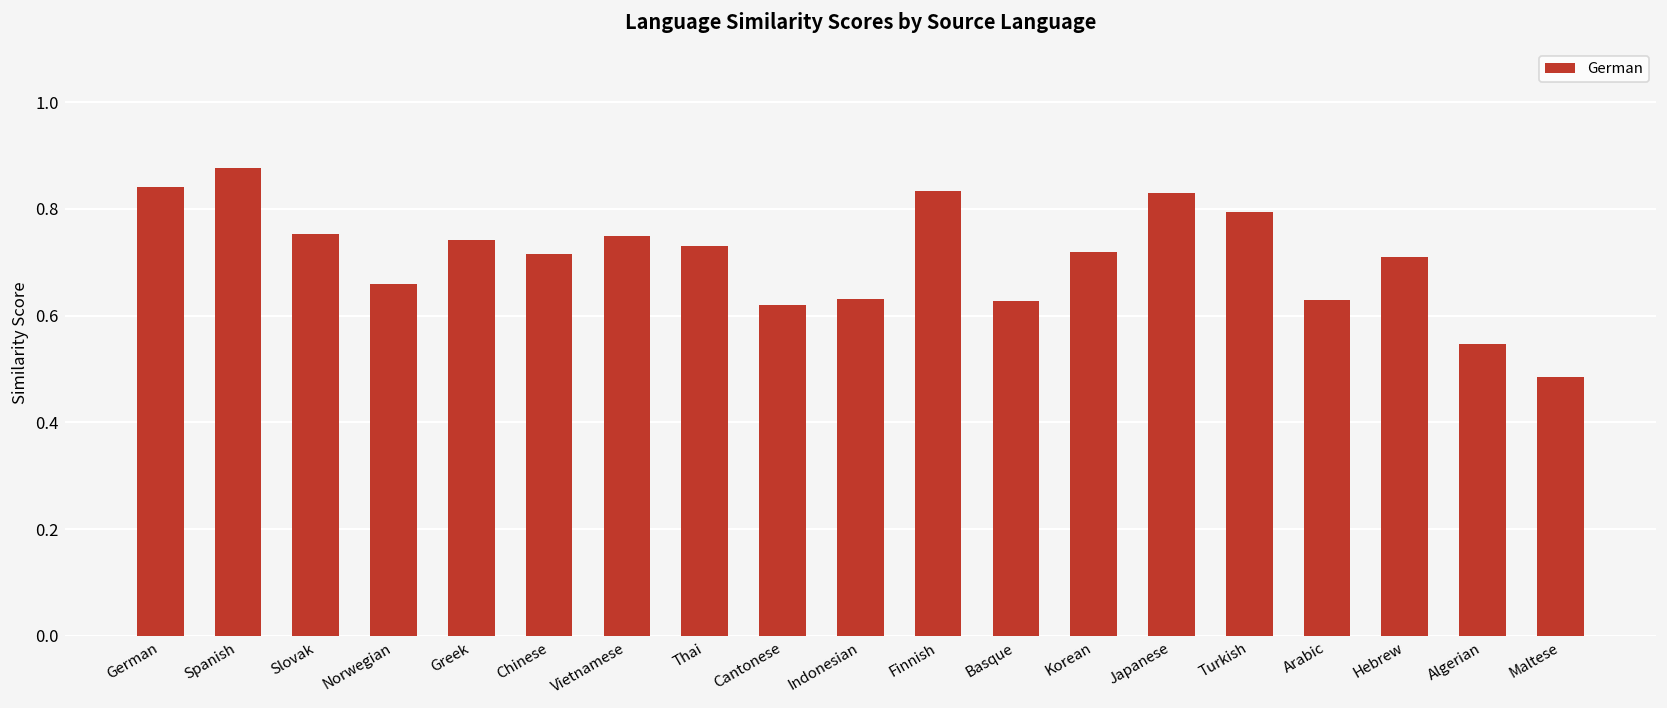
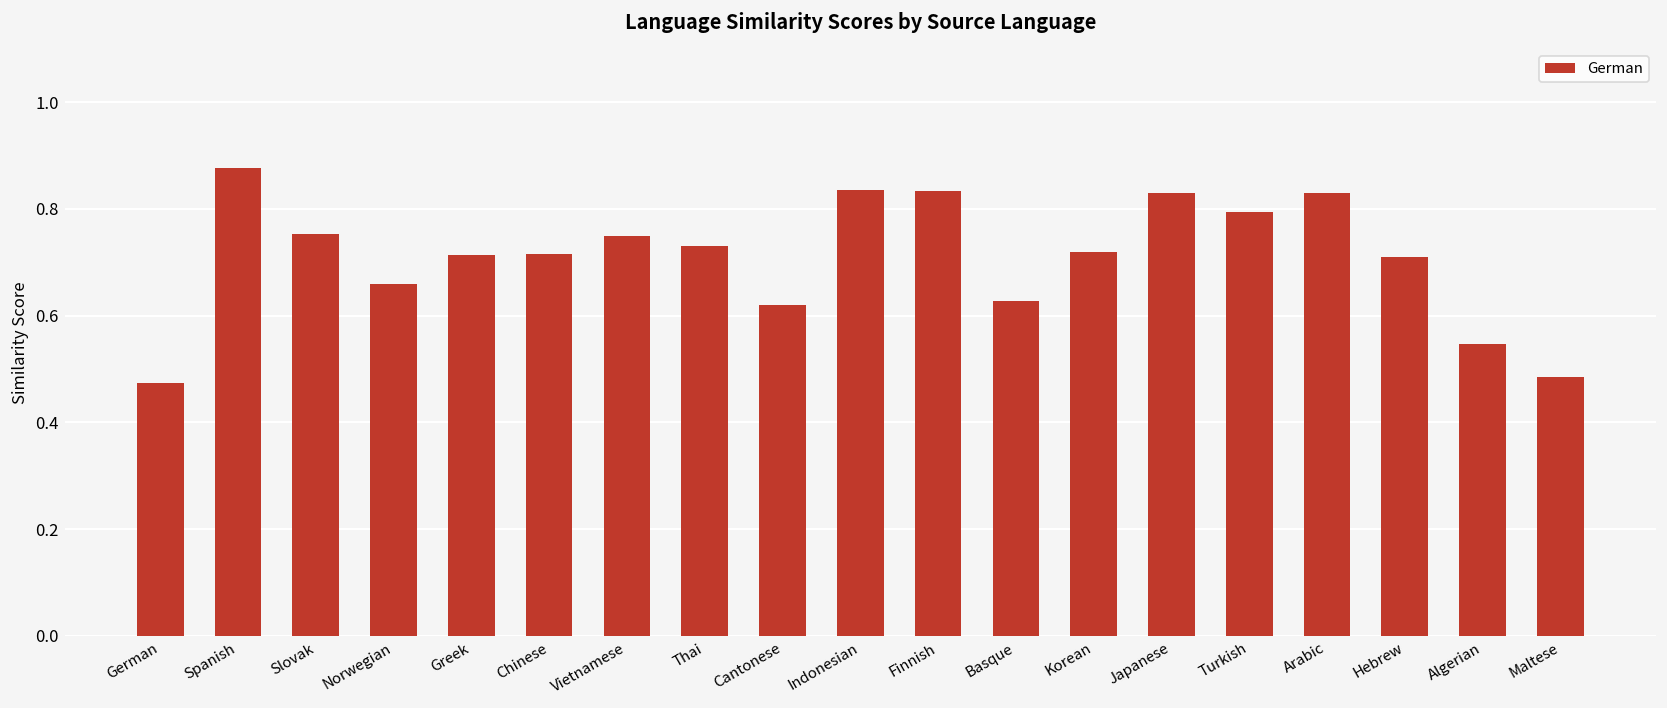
German: 0.84 -> 0.47
Greek: 0.74 -> 0.71
Indonesian: 0.63 -> 0.84
Arabic: 0.63 -> 0.83
